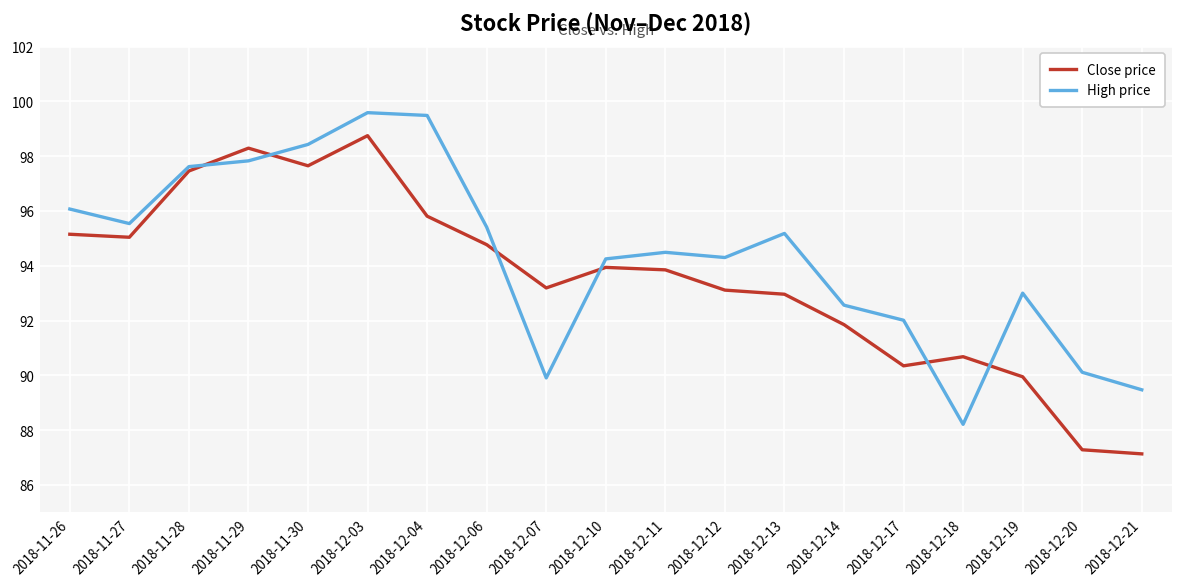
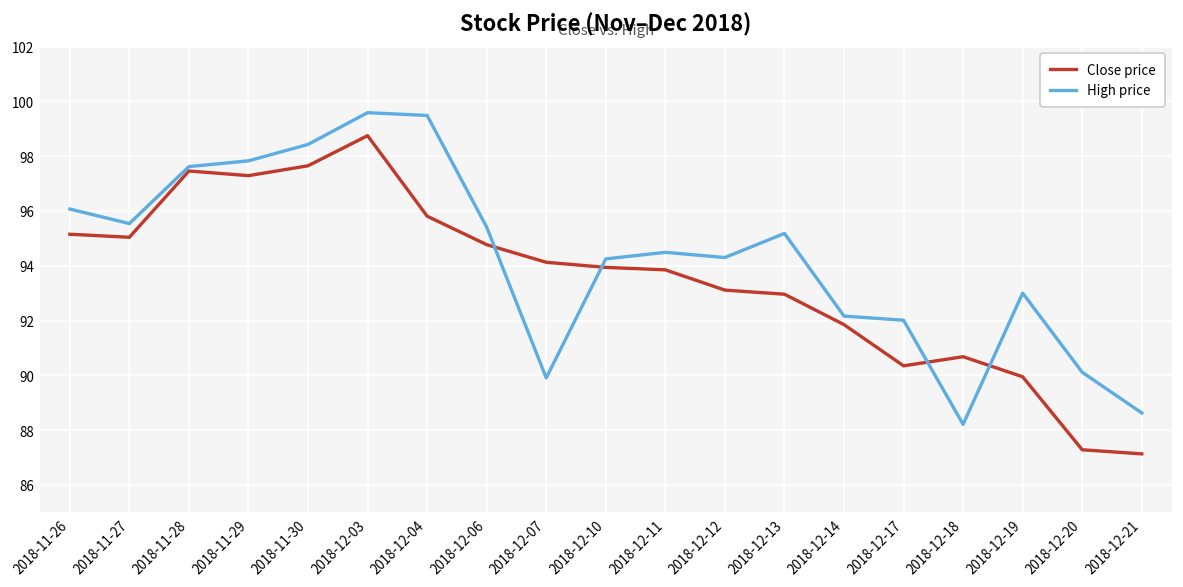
Close price, 2018-11-29: 98.3 -> 97.3
Close price, 2018-12-07: 93.2 -> 94.1
High price, 2018-12-14: 92.6 -> 92.2
High price, 2018-12-21: 89.5 -> 88.6
